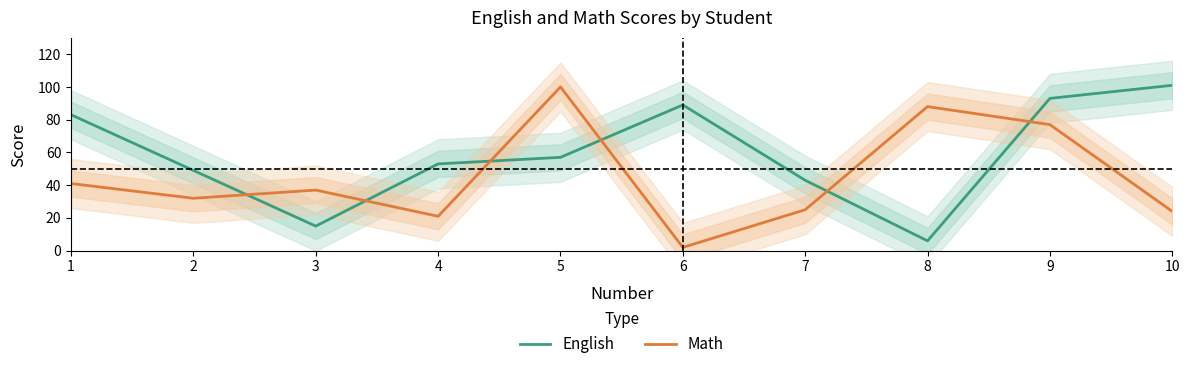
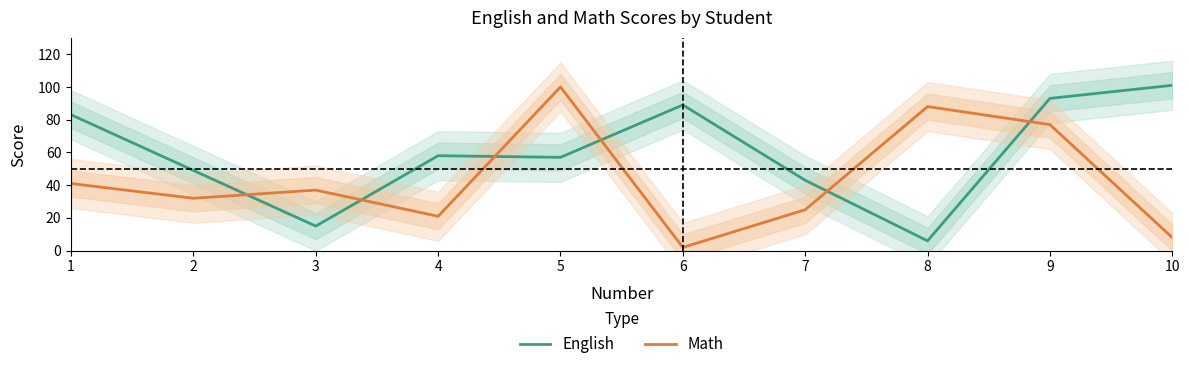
English, 4: 53 -> 58
Math, 10: 24 -> 8
